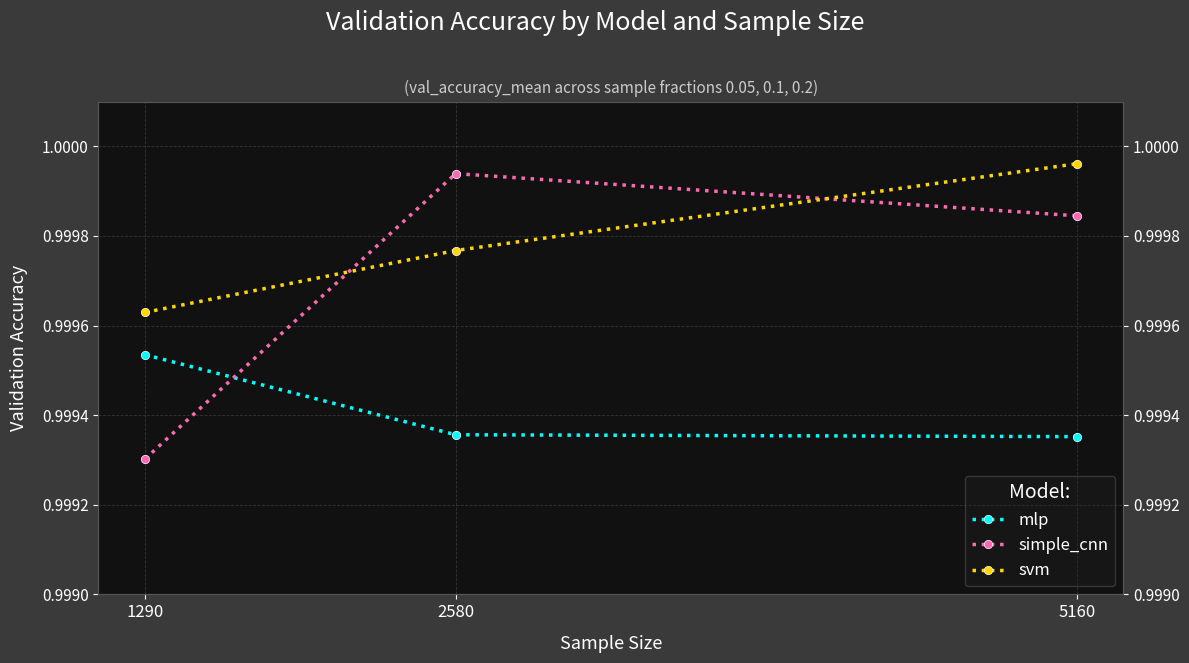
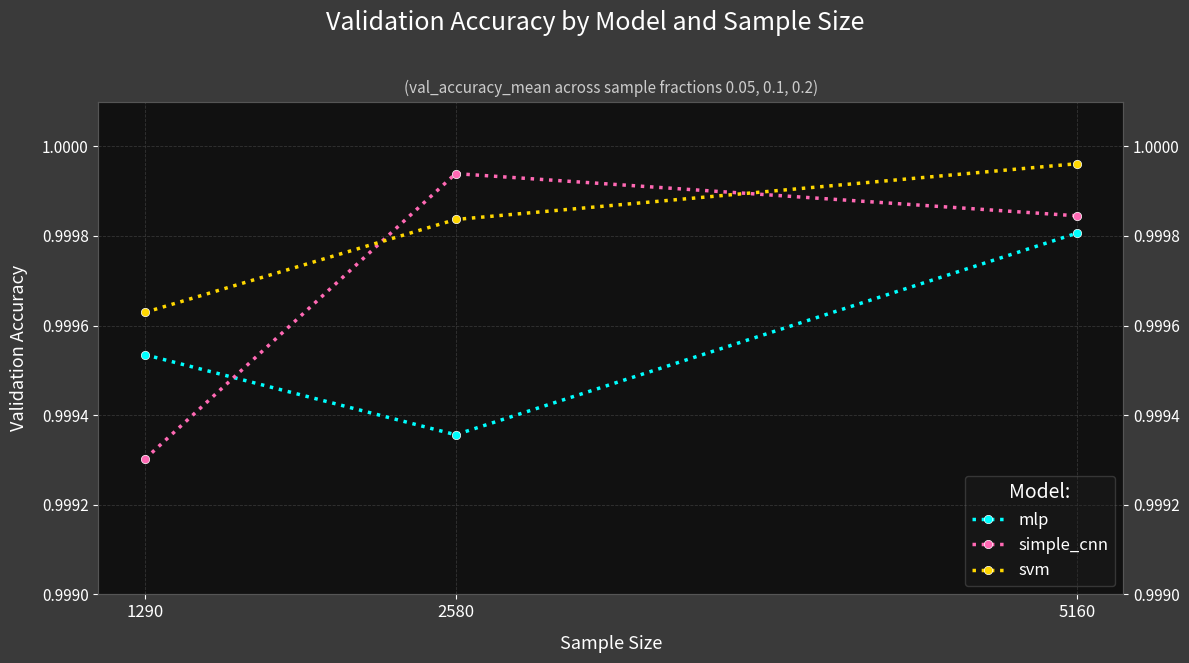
svm, 2580: 0.99977 -> 0.99984
mlp, 5160: 0.99935 -> 0.99981
